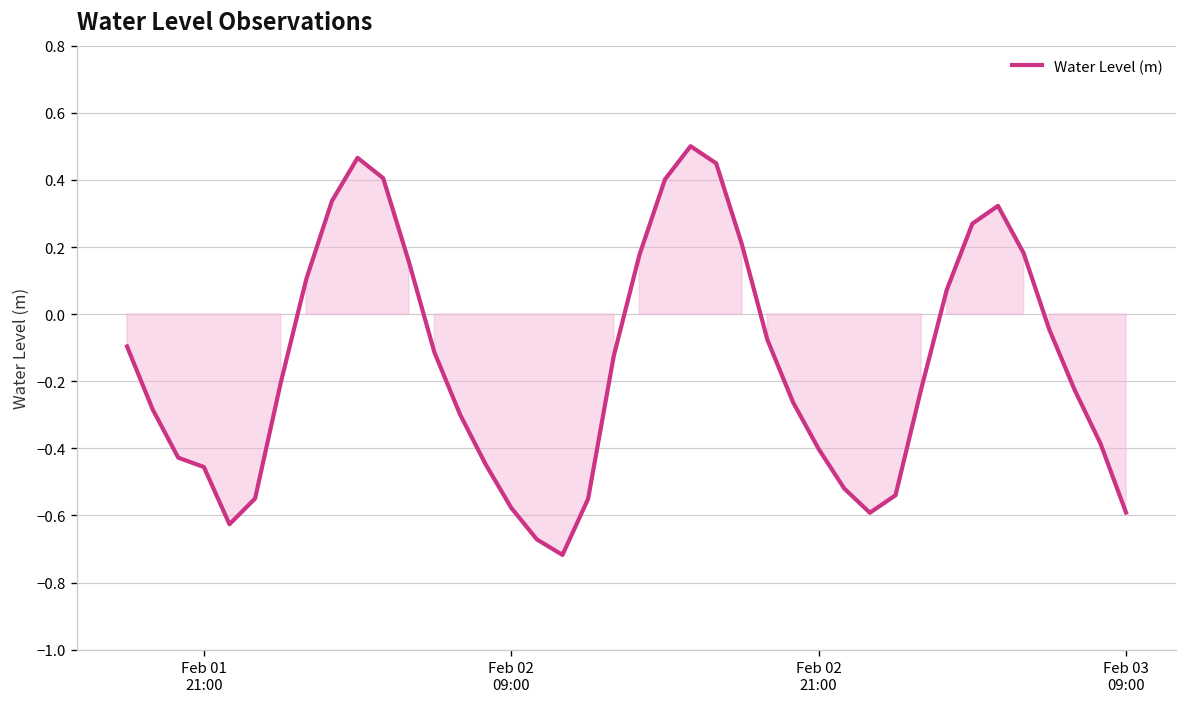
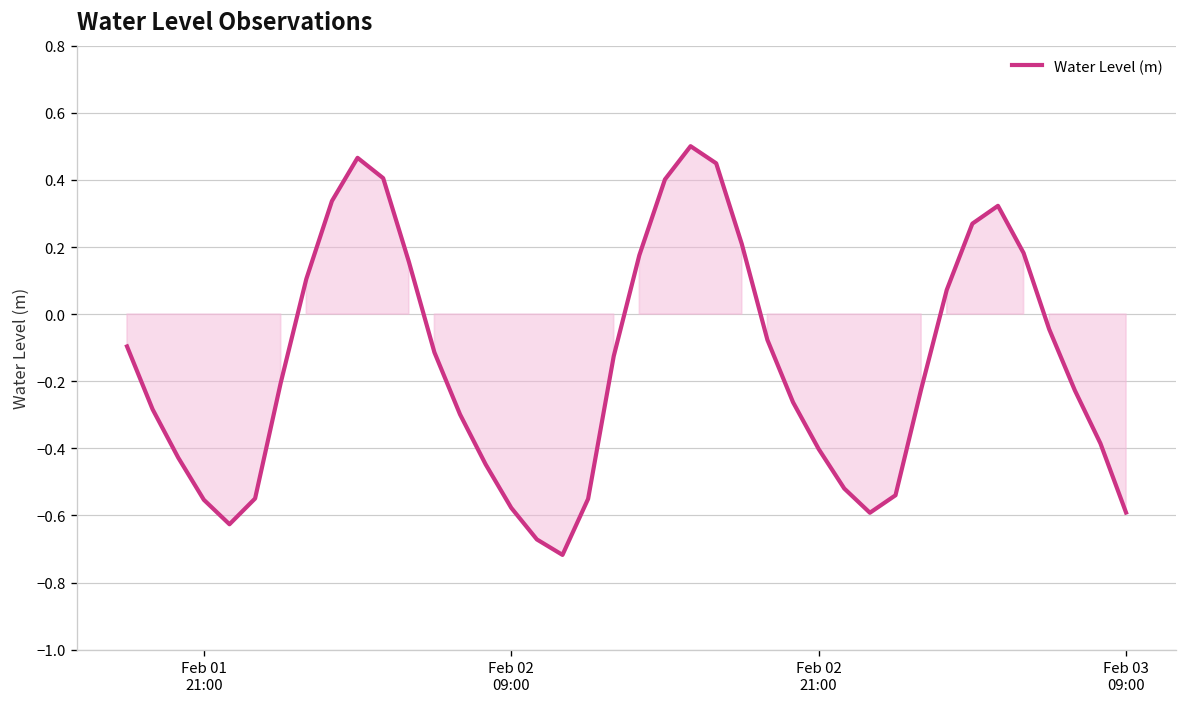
Feb 01 21:00: -0.46 -> -0.55
